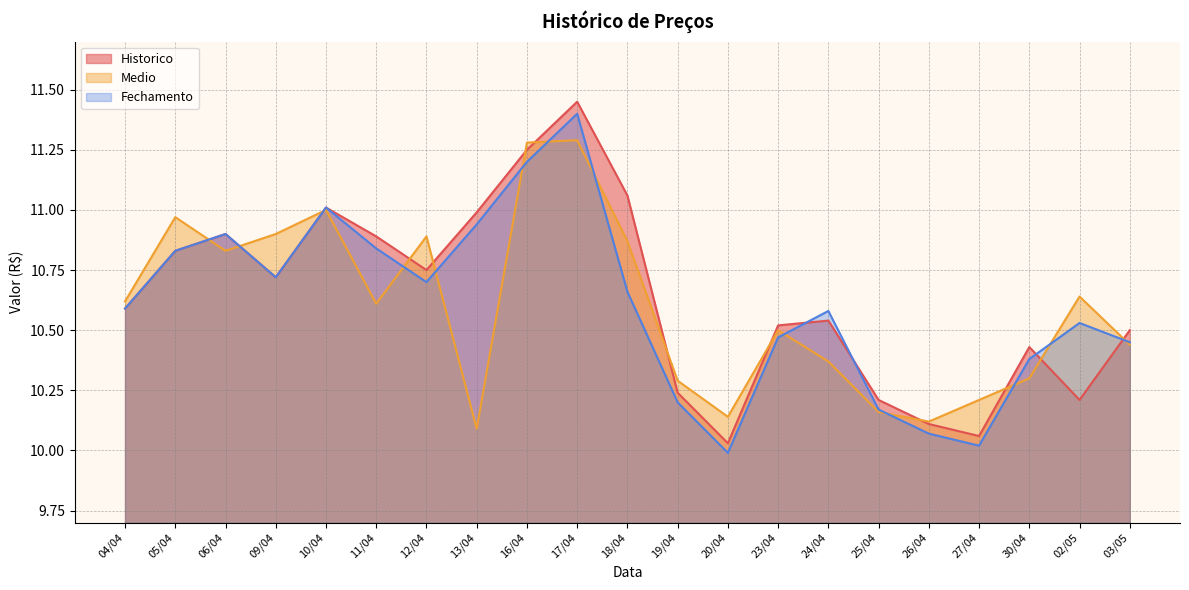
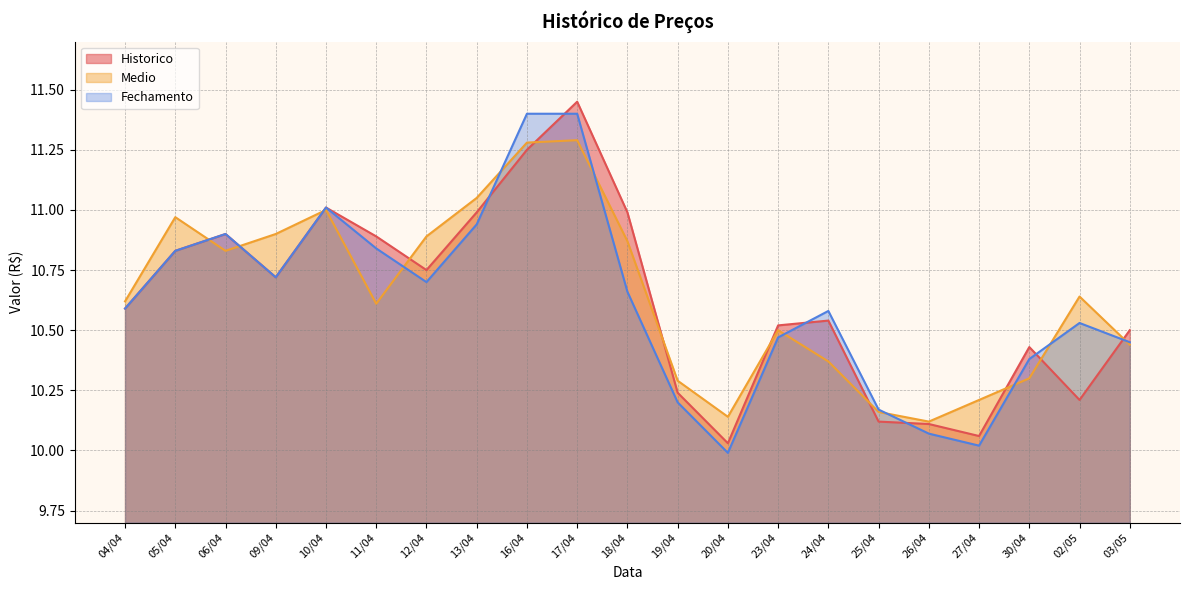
Medio, 13/04: 10.09 -> 11.05
Fechamento, 16/04: 11.2 -> 11.4
Historico, 18/04: 11.06 -> 10.99
Historico, 25/04: 10.21 -> 10.12
